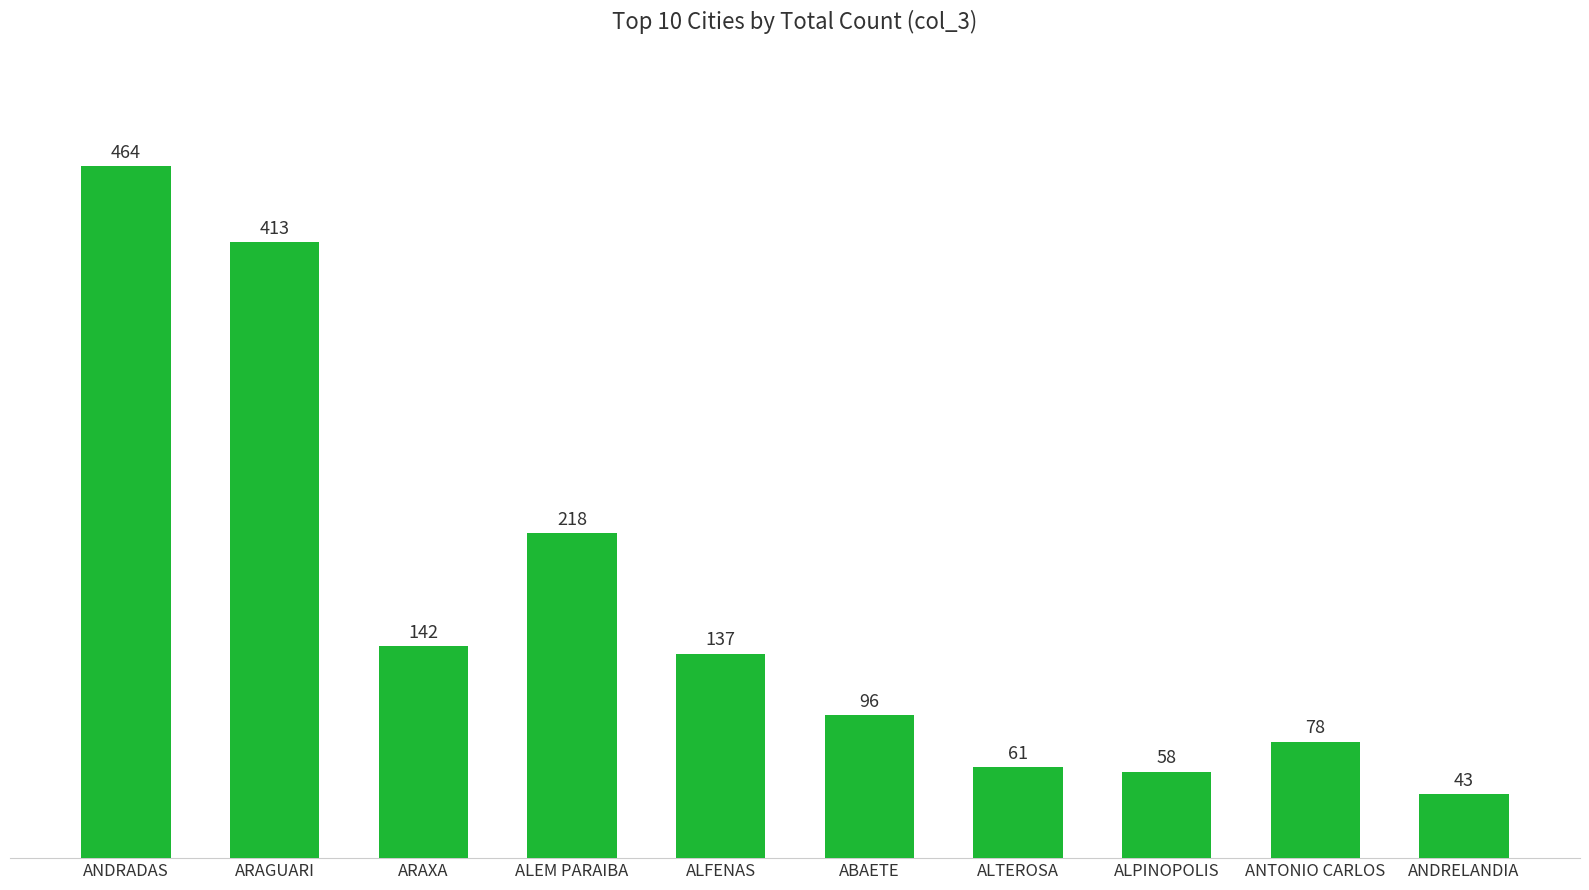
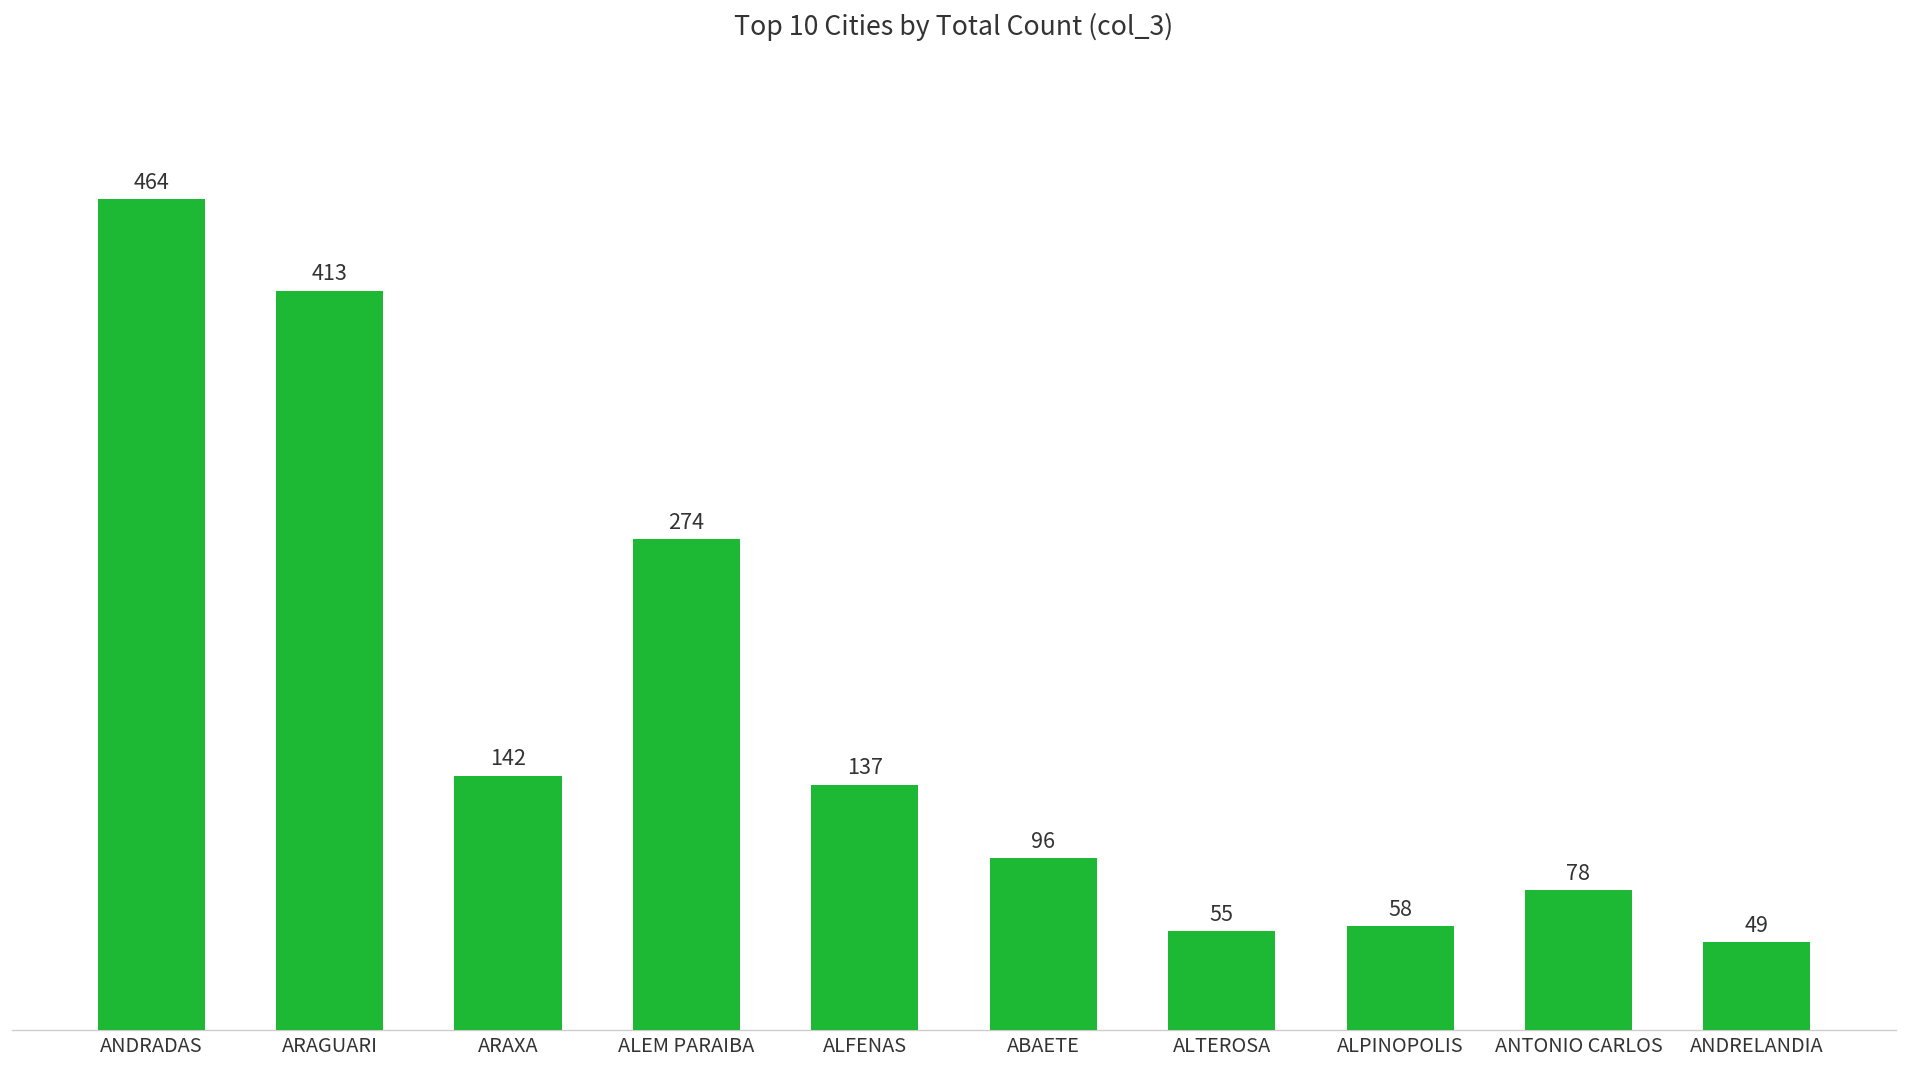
ALEM PARAIBA: 218 -> 274
ALTEROSA: 61 -> 55
ANDRELANDIA: 43 -> 49
